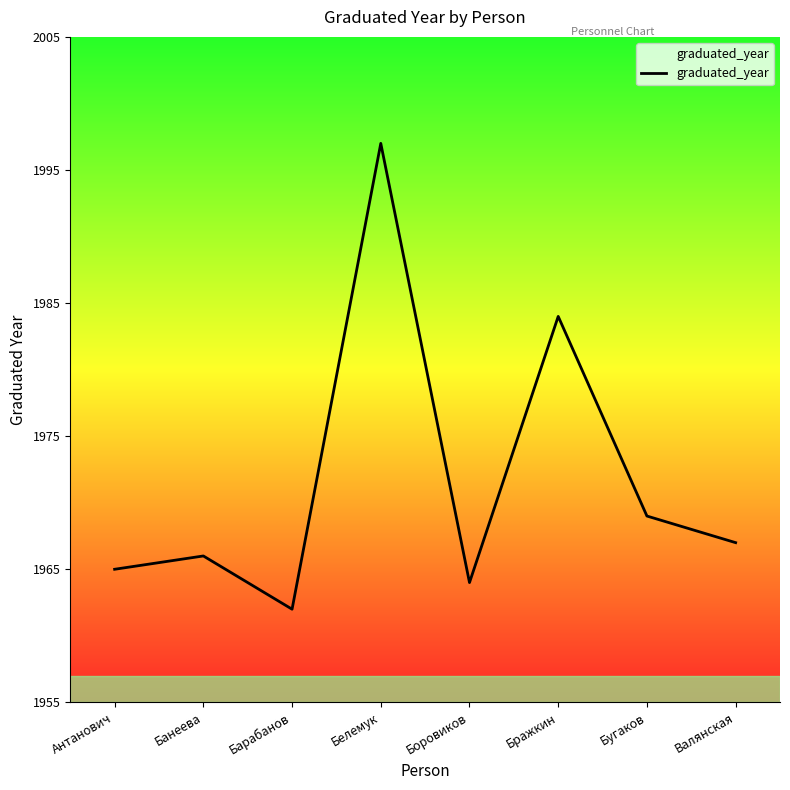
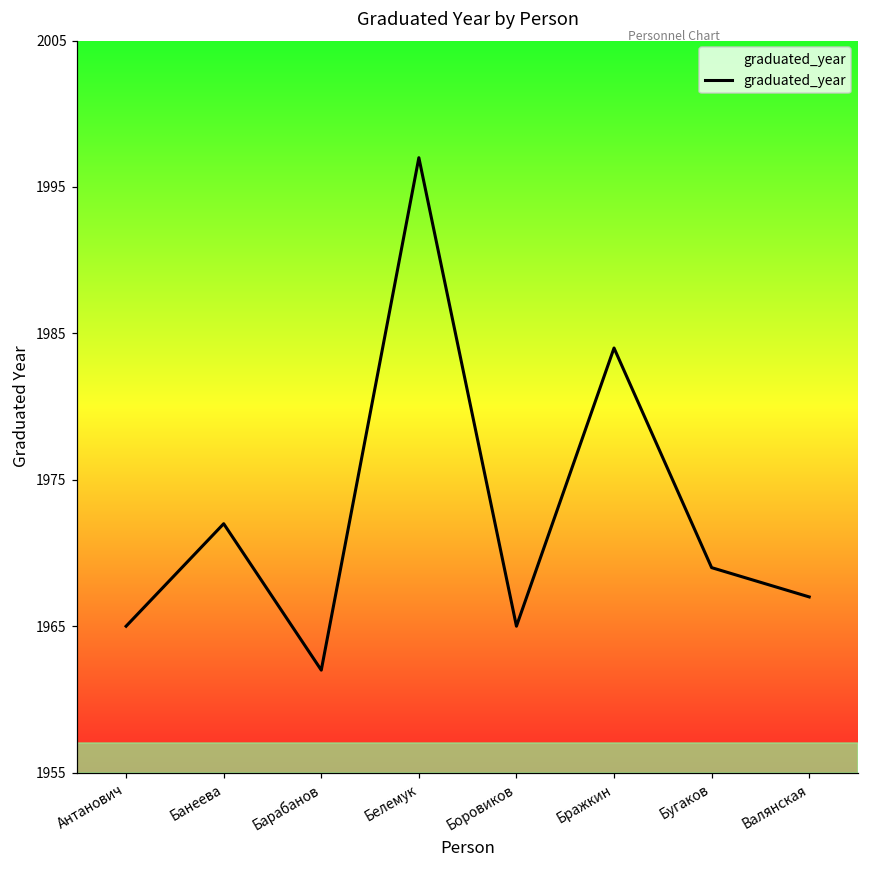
Банеева: 1966 -> 1972
Боровиков: 1964 -> 1965
